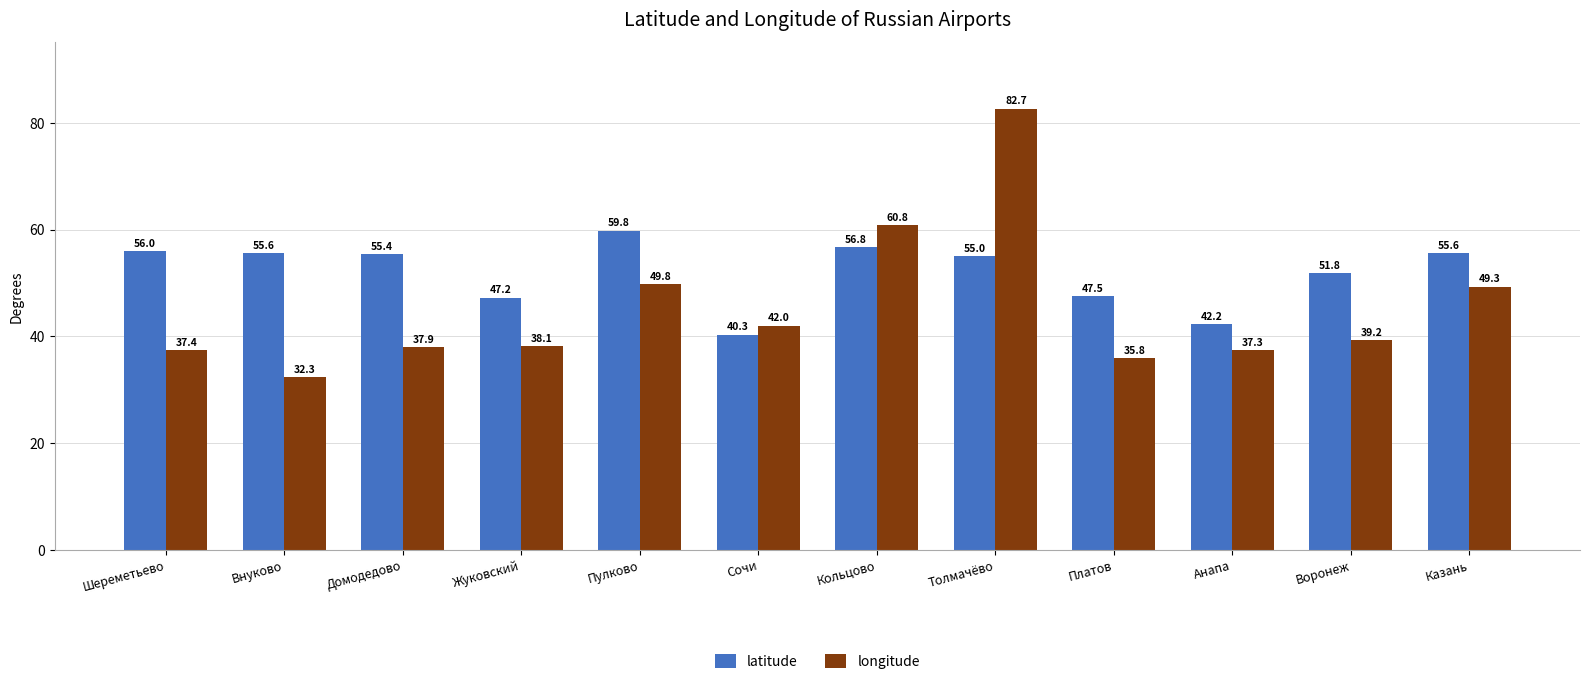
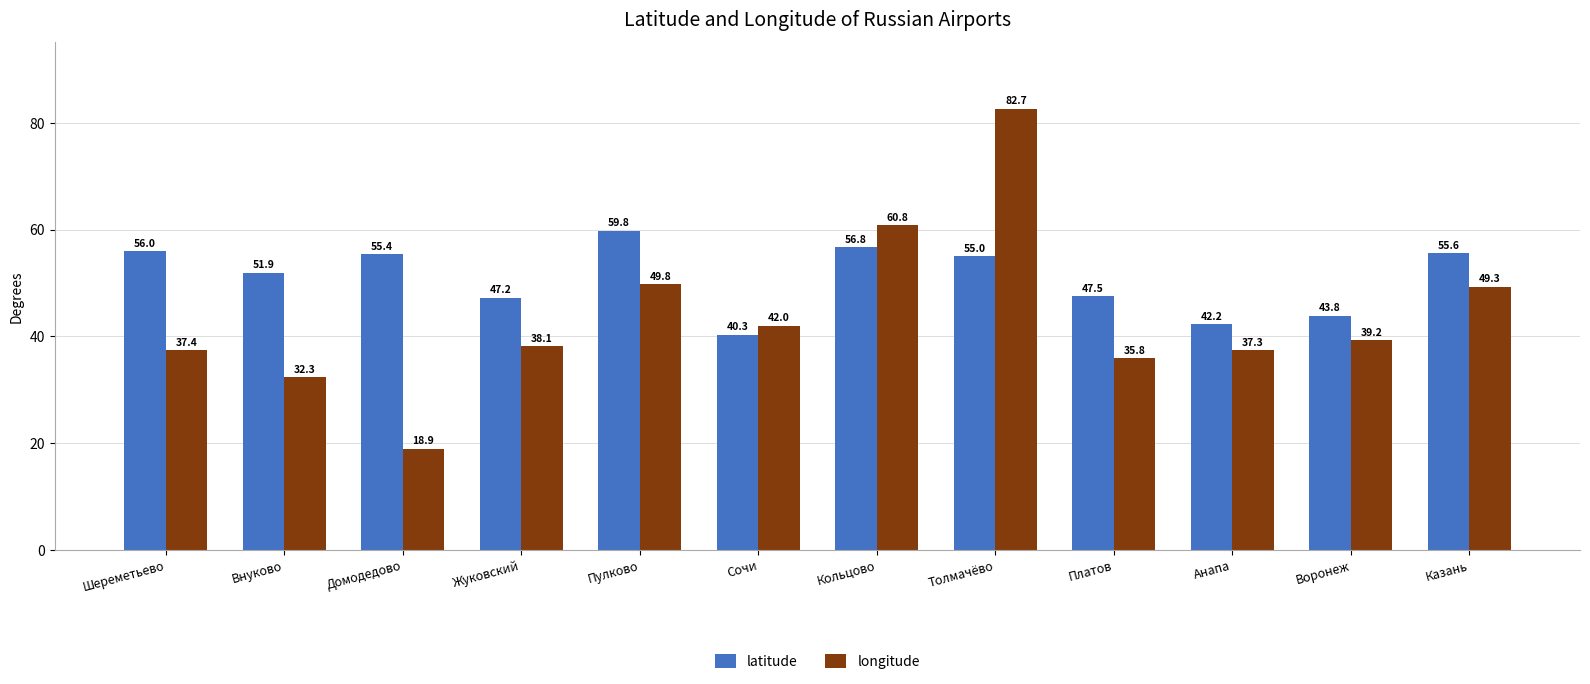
latitude, Внуково: 55.6 -> 51.9
longitude, Домодедово: 37.9 -> 18.9
latitude, Воронеж: 51.8 -> 43.8
